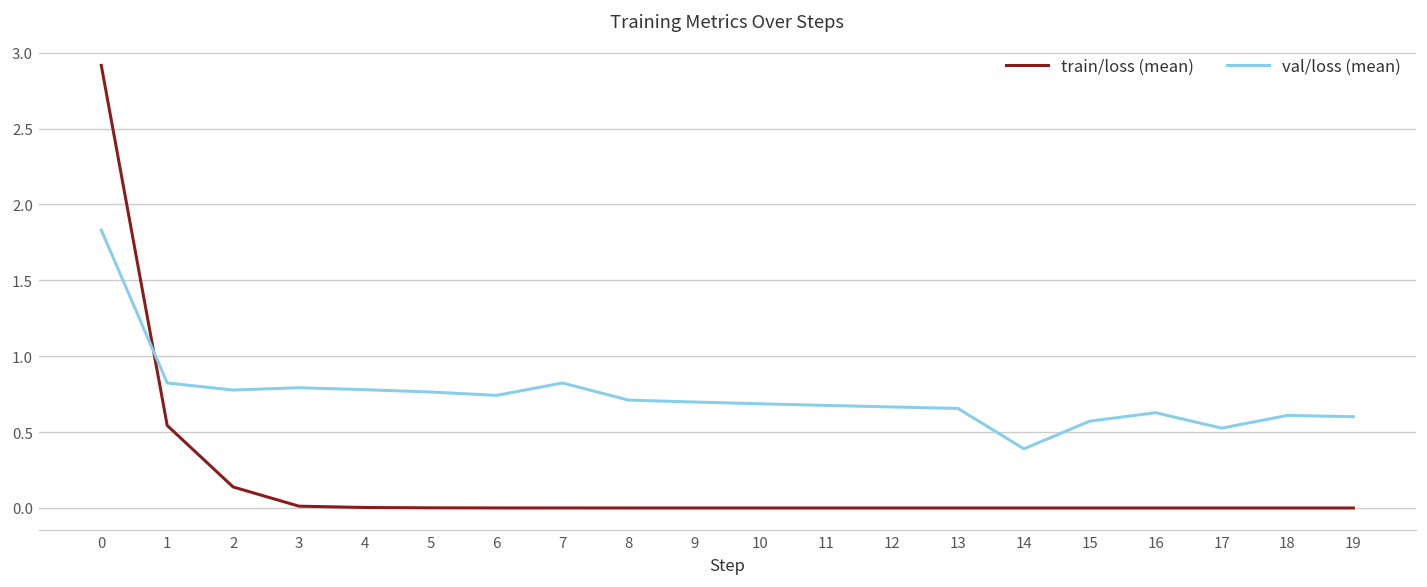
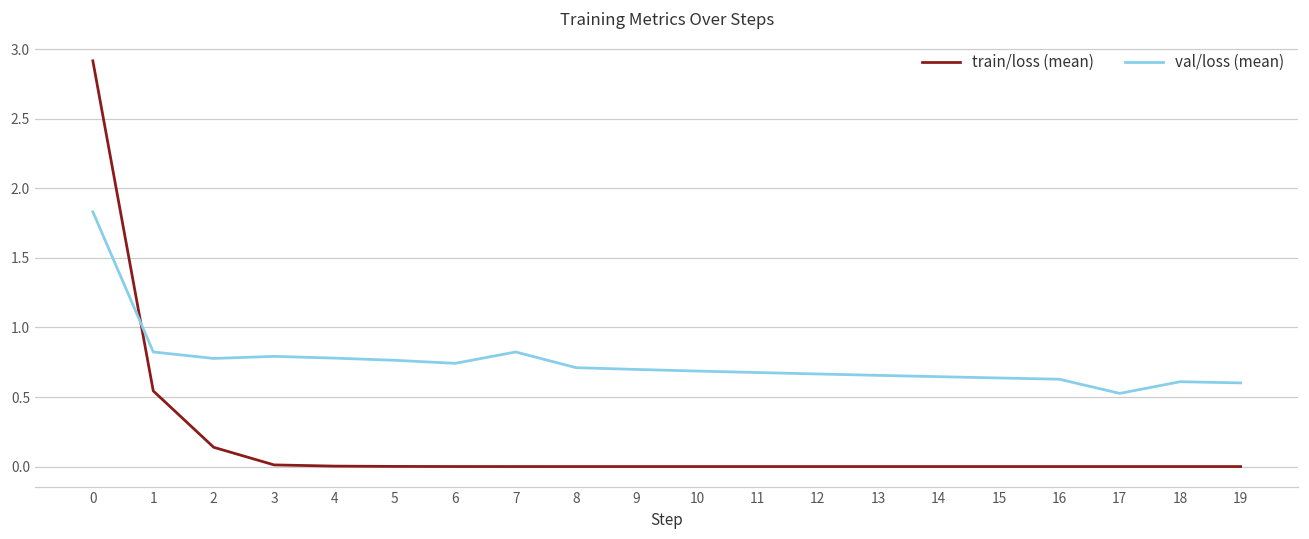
val/loss (mean), 14: 0.39 -> 0.65
val/loss (mean), 15: 0.57 -> 0.64
